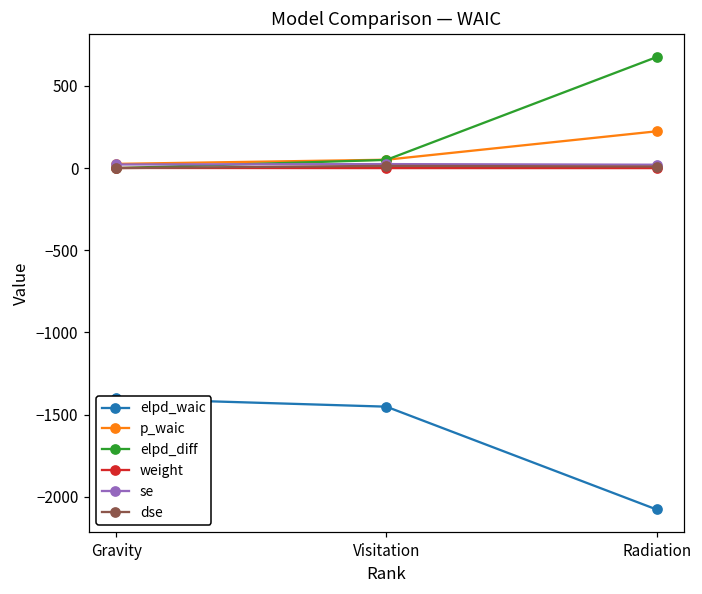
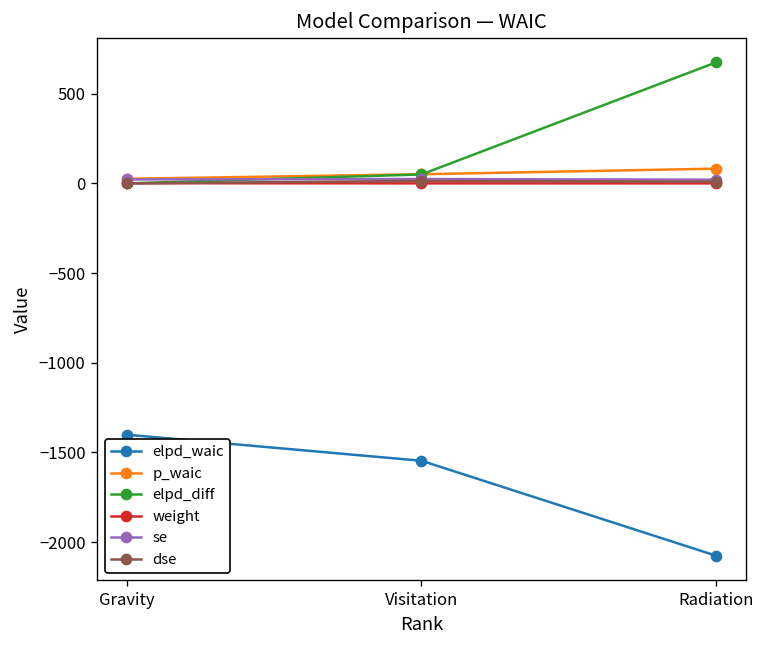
elpd_waic, Visitation: -1450 -> -1550
p_waic, Radiation: 220 -> 80
